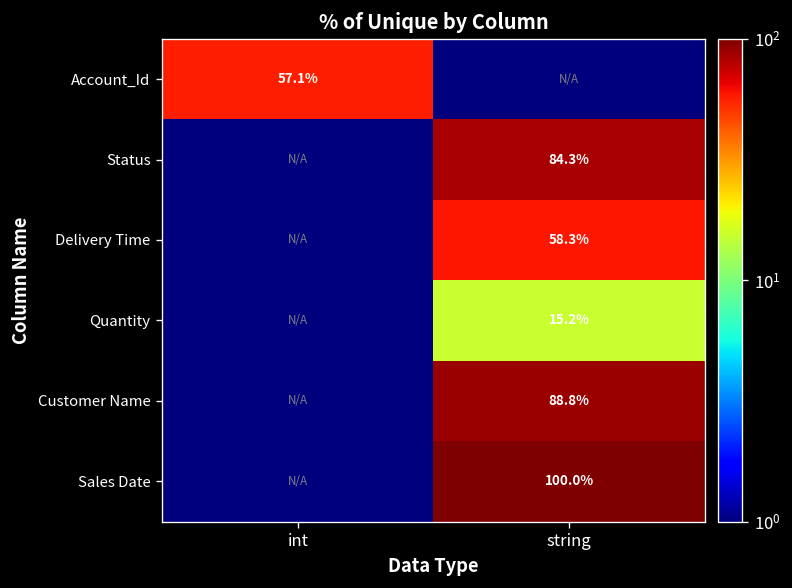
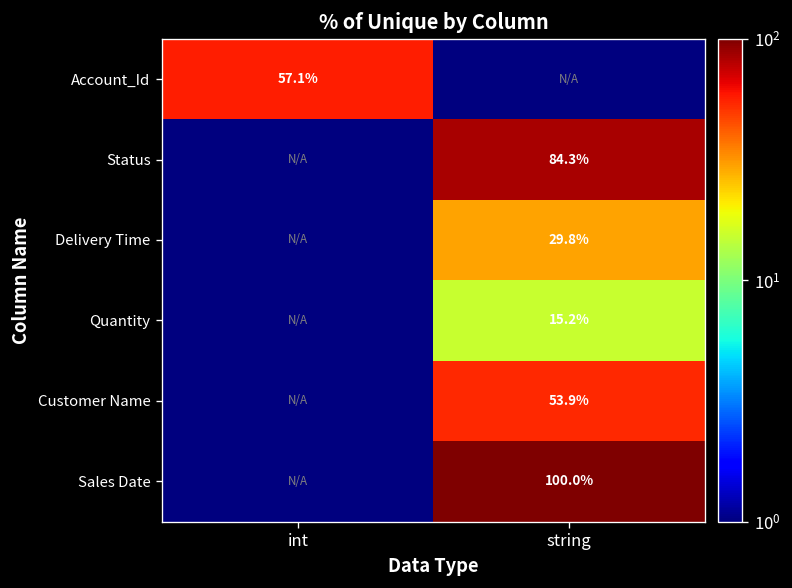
Delivery Time, string: 58.3% -> 29.8%
Customer Name, string: 88.8% -> 53.9%
